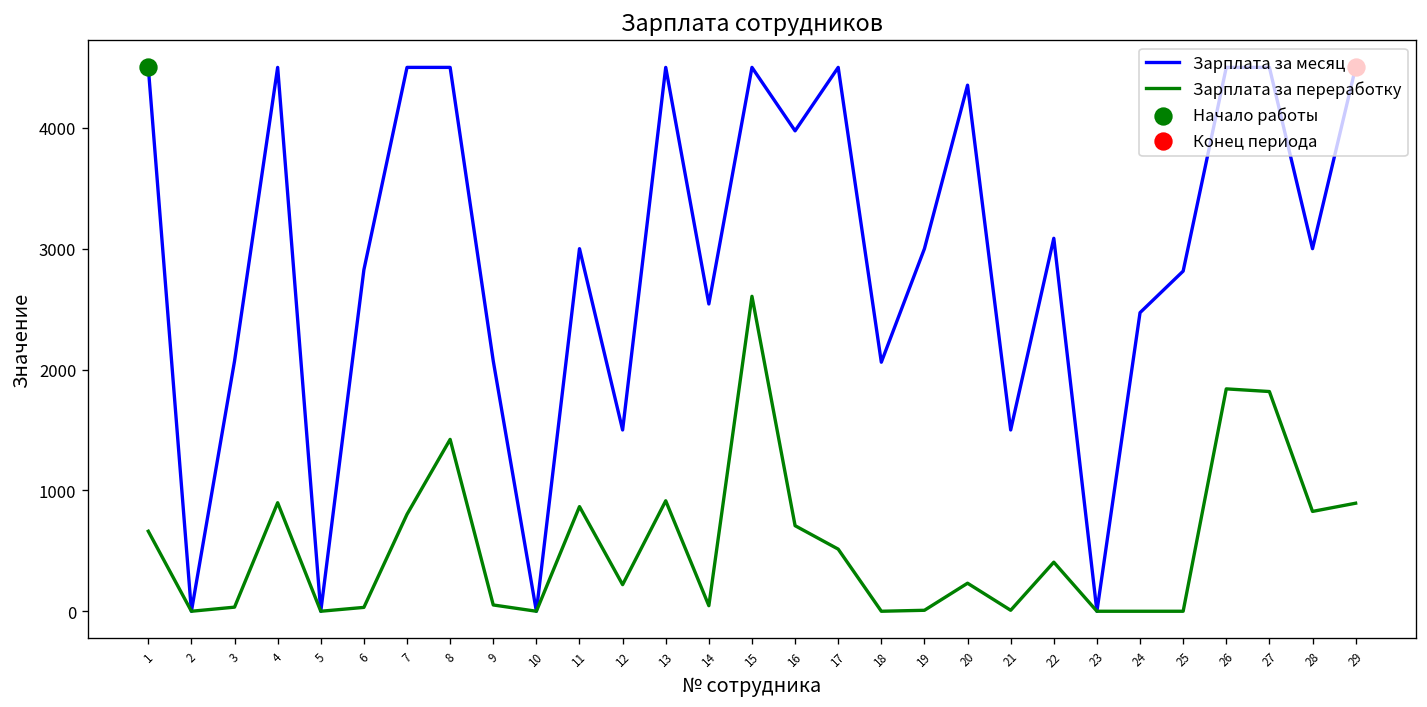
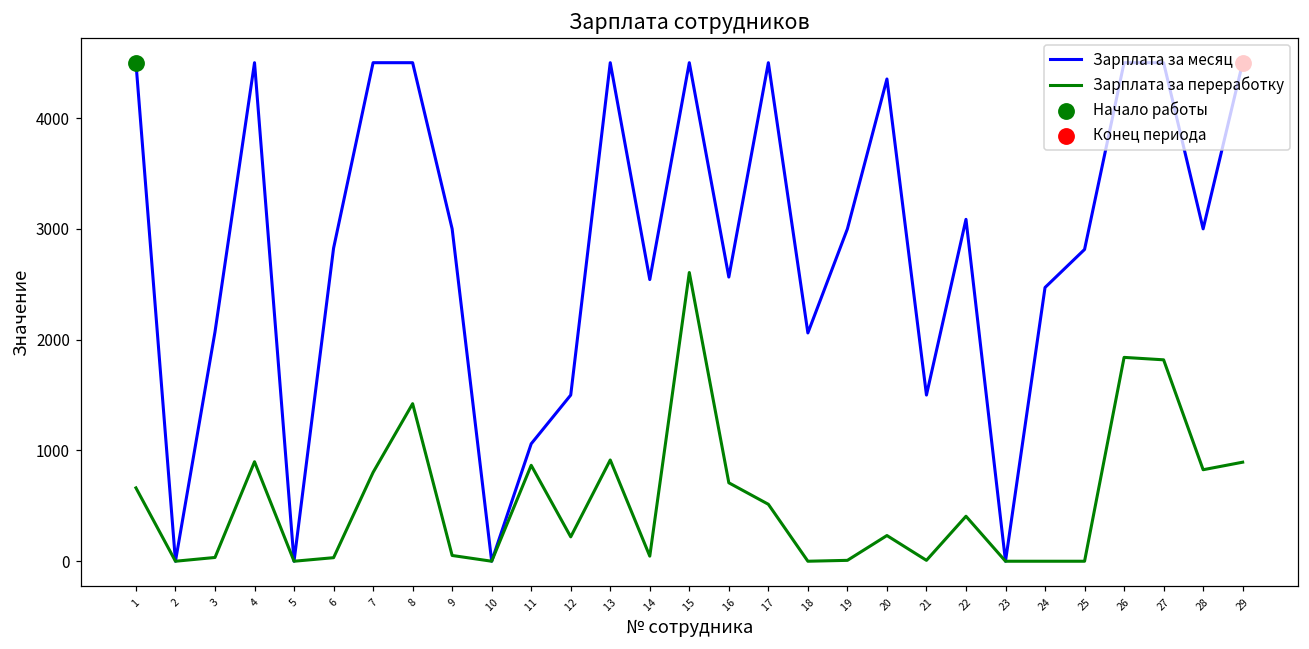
Зарплата за месяц, 9: 2070 -> 3000
Зарплата за месяц, 11: 3000 -> 1060
Зарплата за месяц, 16: 3980 -> 2570
